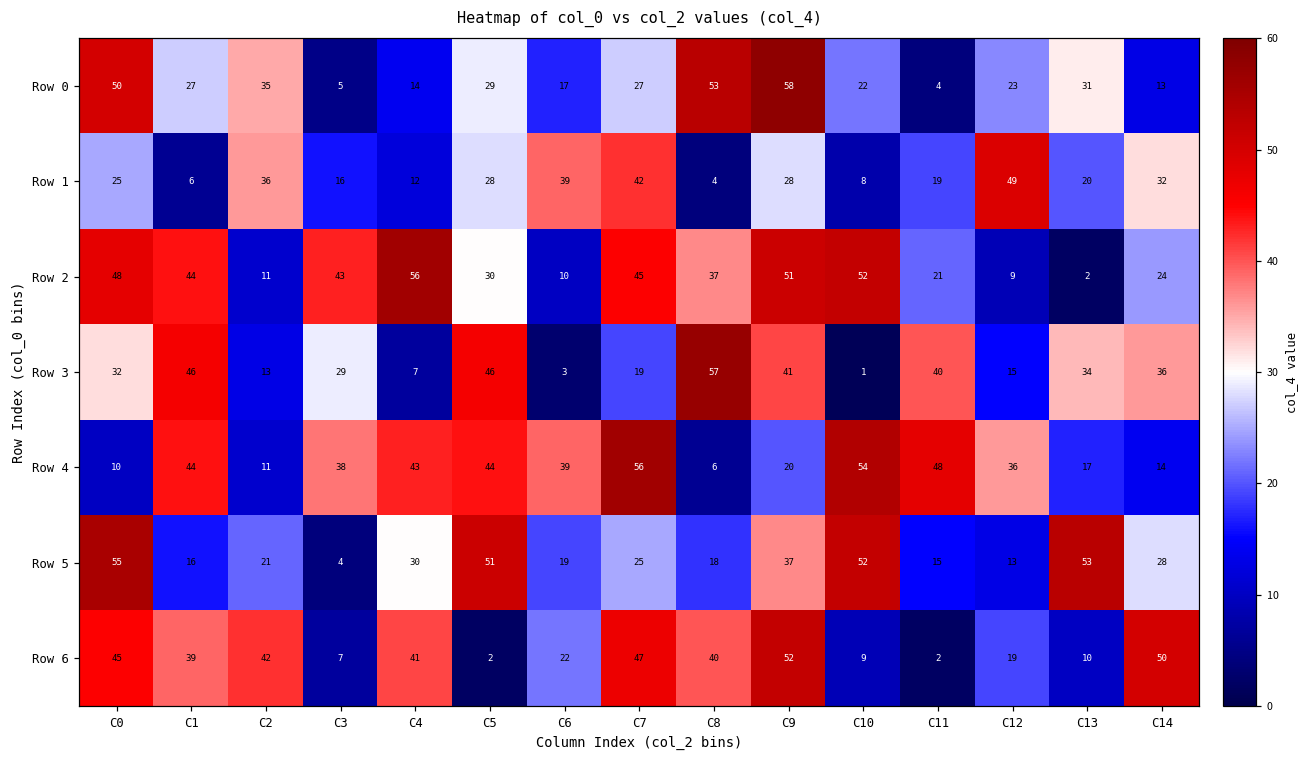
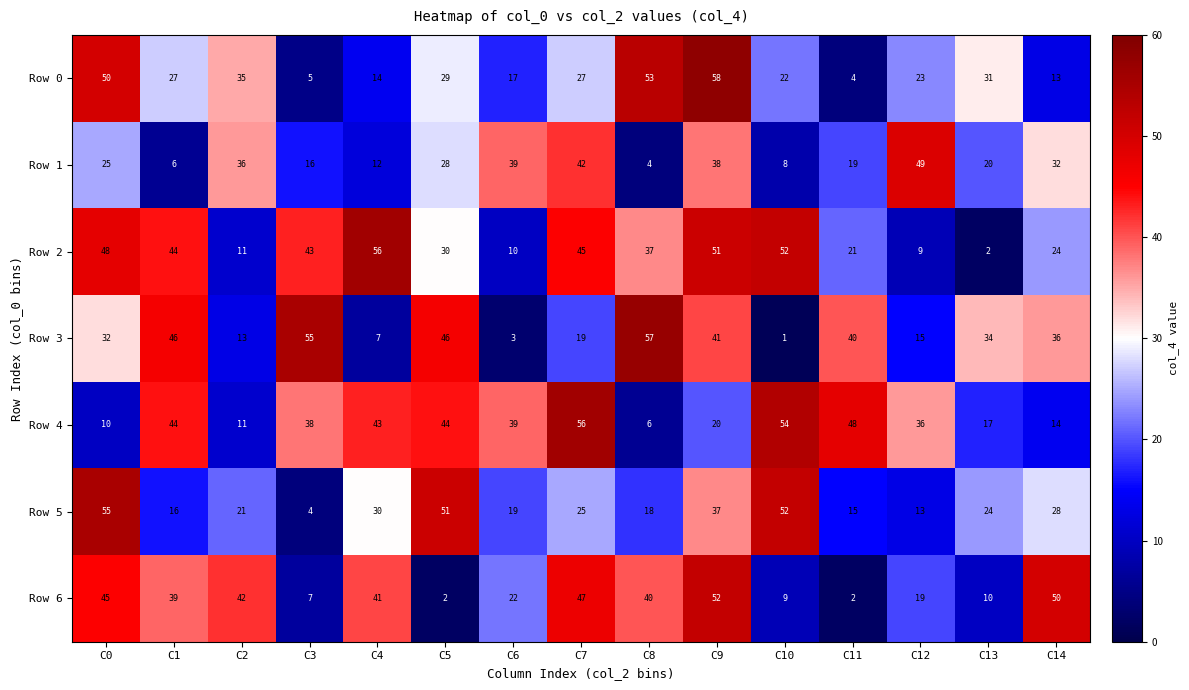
Row 1, C9: 28 -> 38
Row 3, C3: 29 -> 55
Row 5, C13: 53 -> 24
